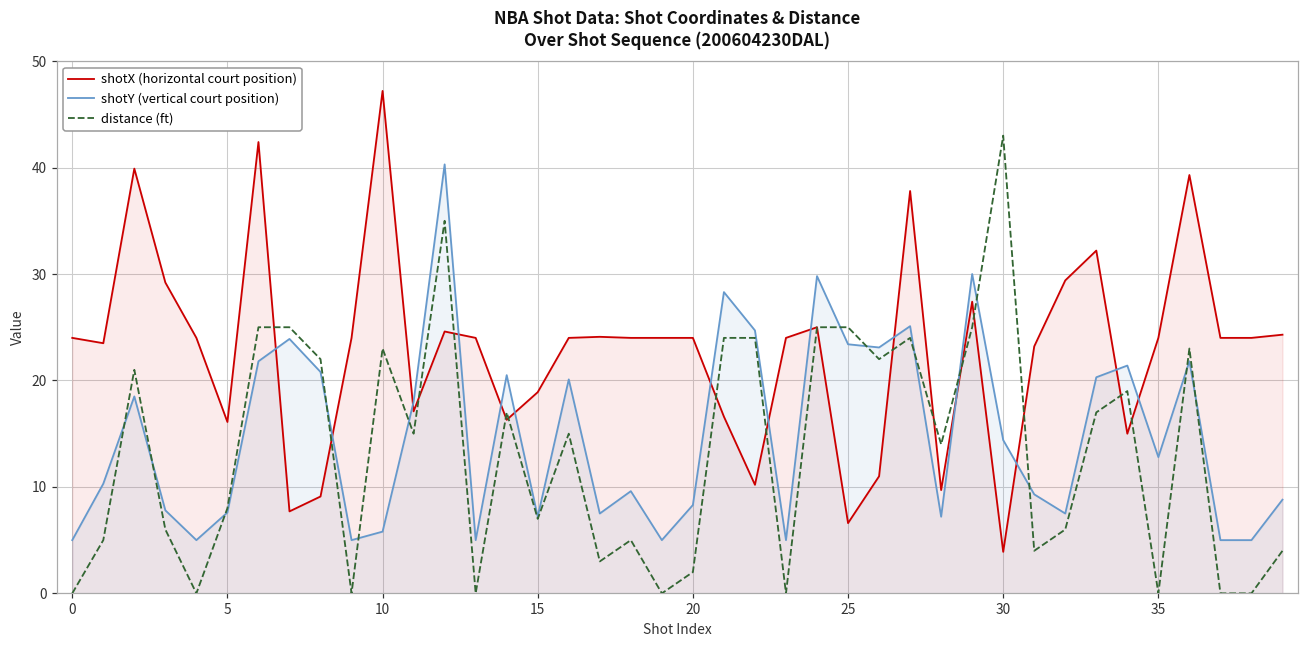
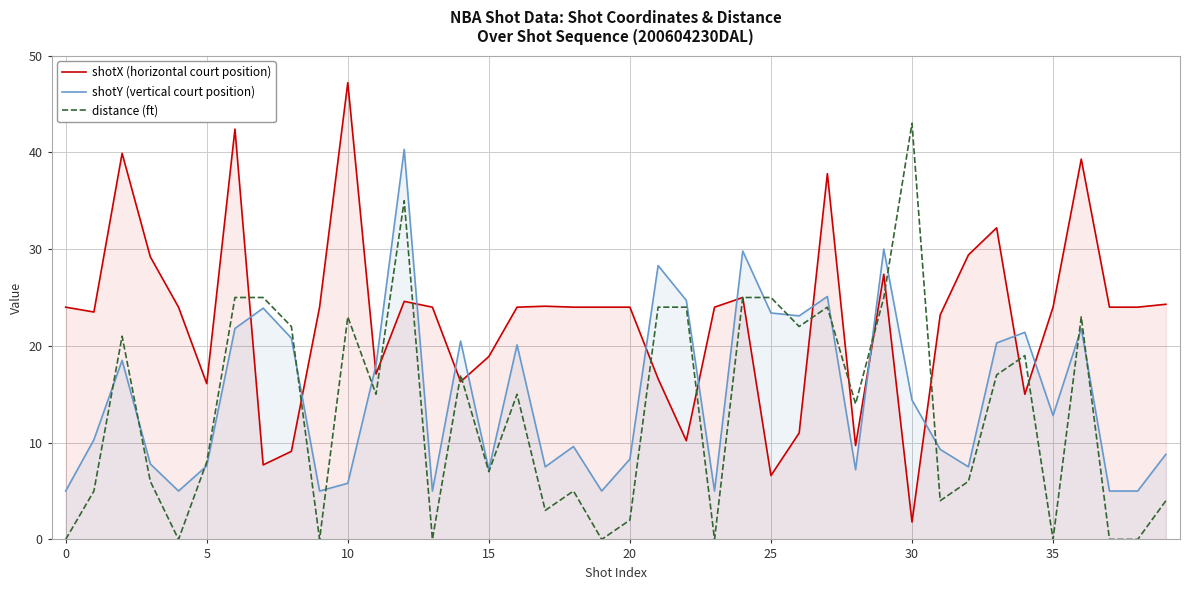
shotX (horizontal court position), 30: 4 -> 2
